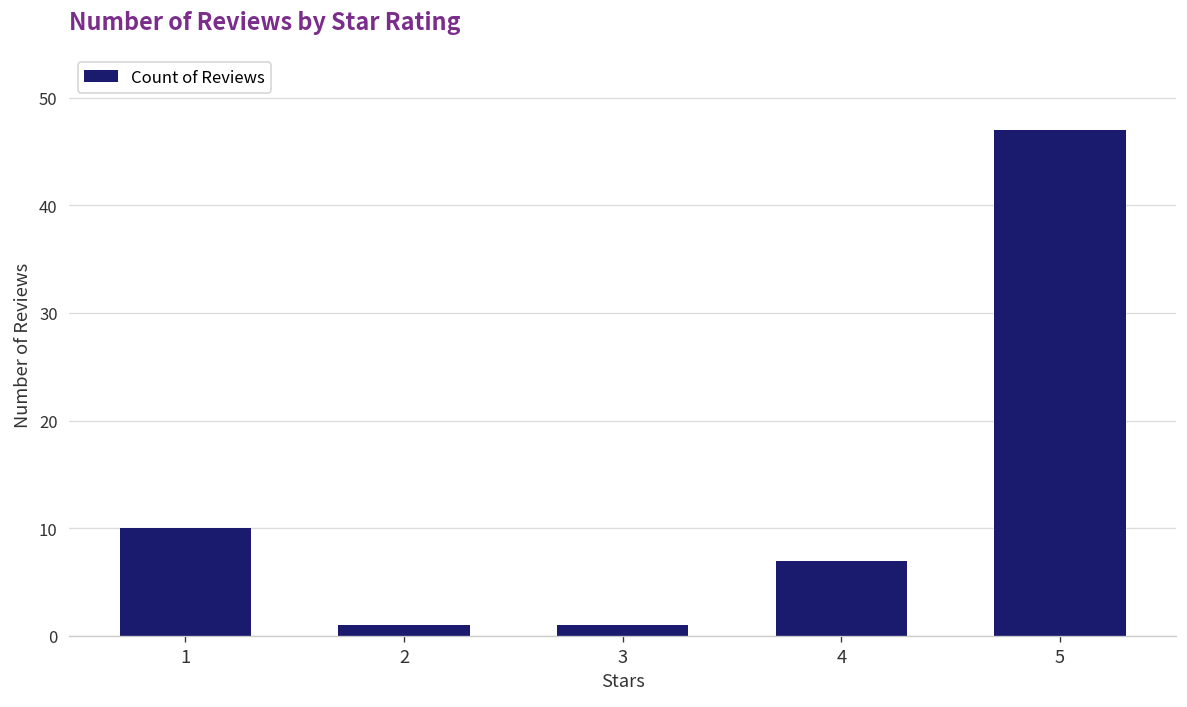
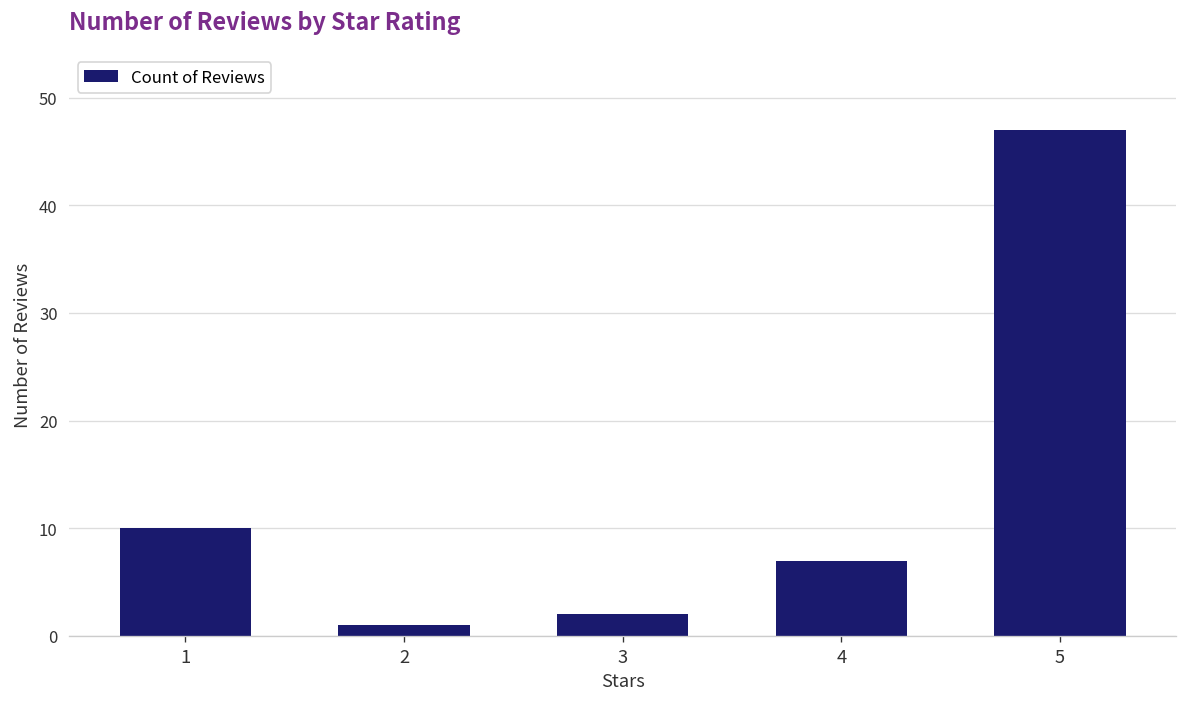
3: 1 -> 2
